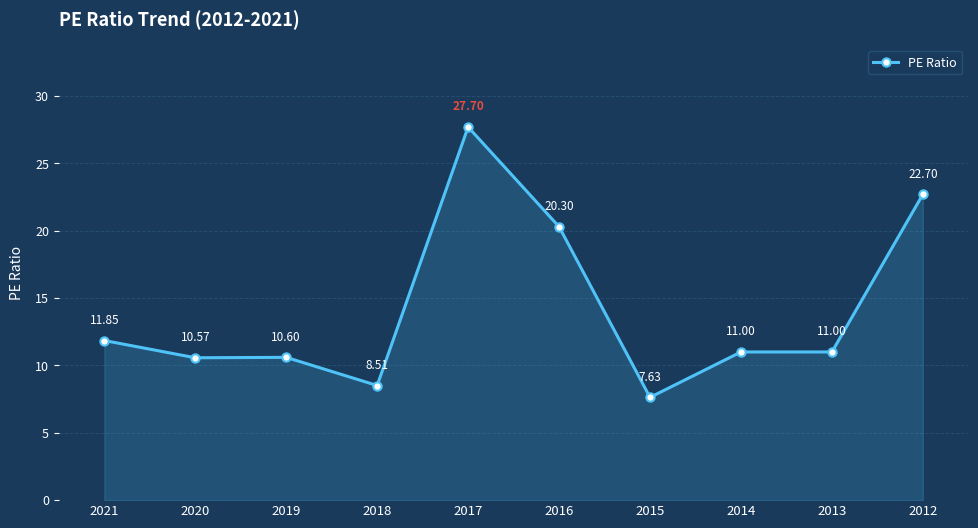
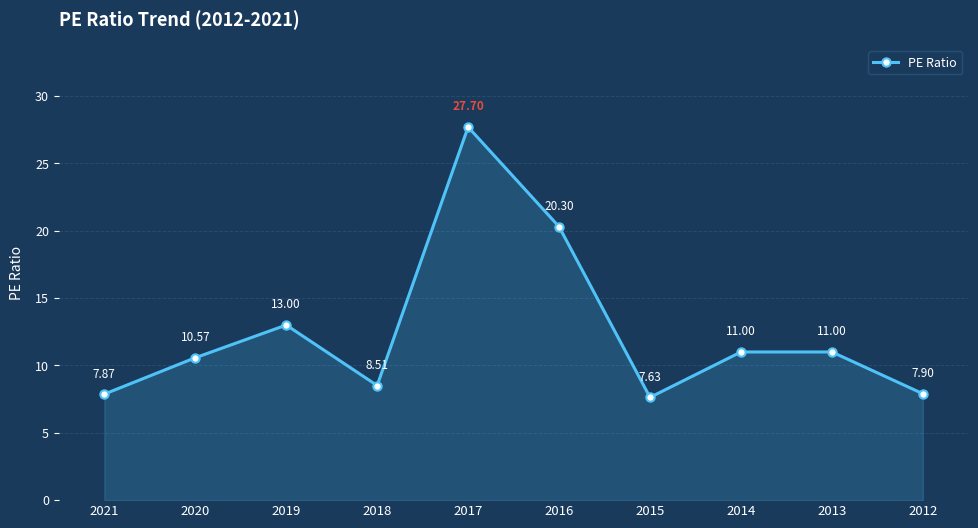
2021: 11.85 -> 7.87
2019: 10.60 -> 13.00
2012: 22.70 -> 7.90
